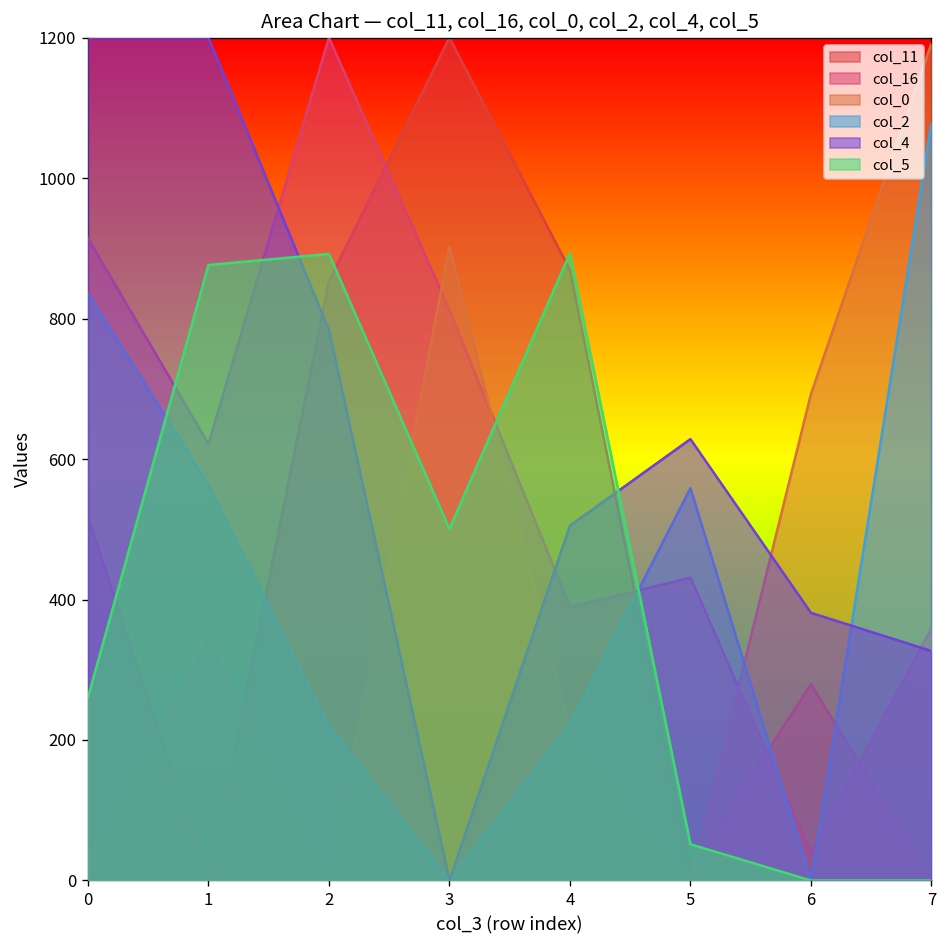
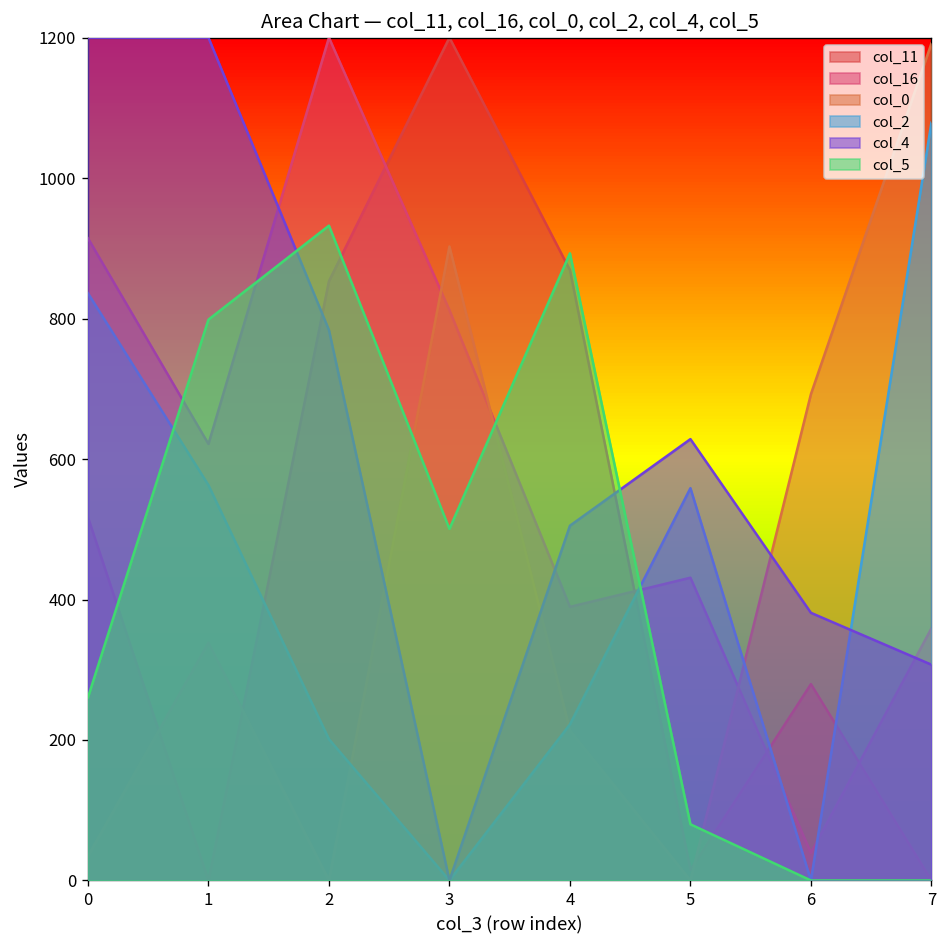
col_5, 1: 880 -> 800
col_2, 2: 220 -> 200
col_5, 2: 890 -> 930
col_5, 5: 50 -> 80
col_4, 7: 330 -> 310
